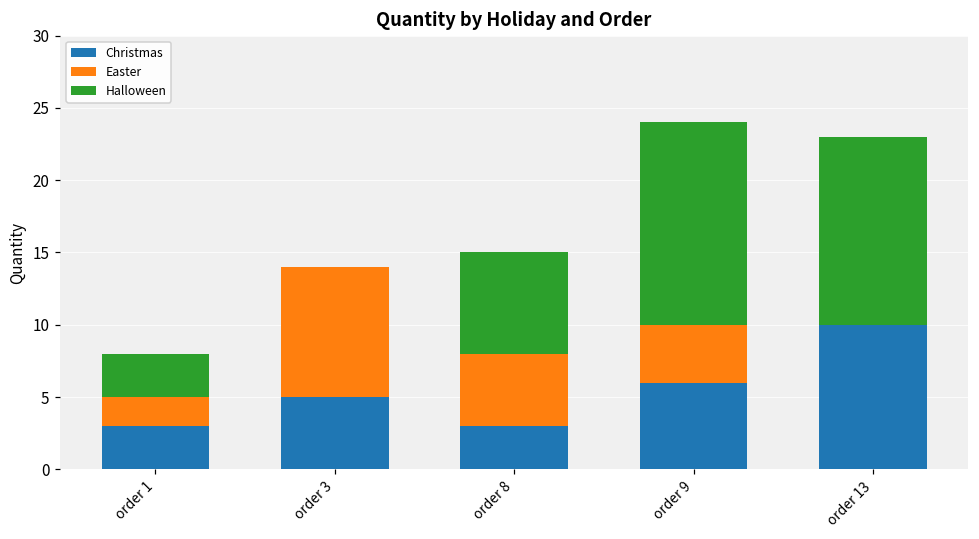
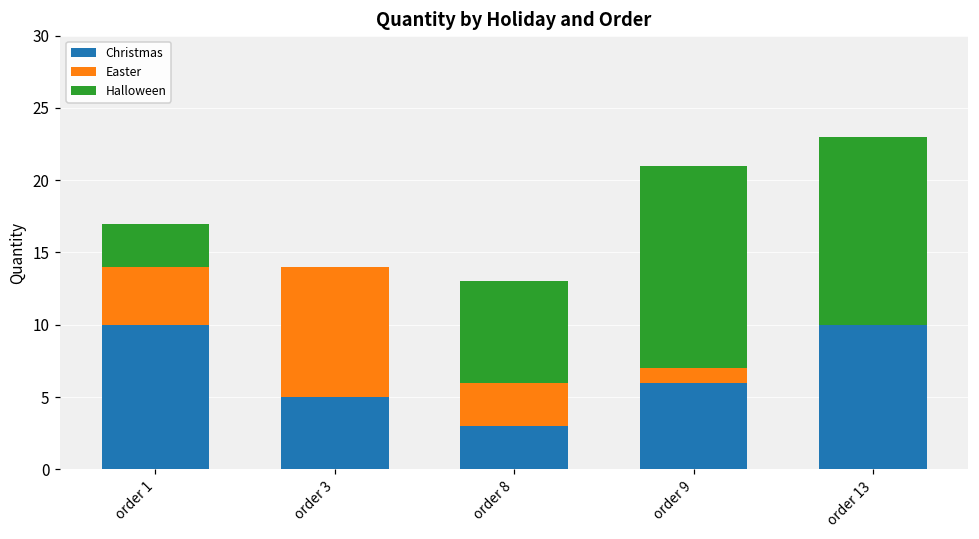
Christmas, order 1: 3 -> 10
Easter, order 1: 2 -> 4
Easter, order 8: 5 -> 3
Easter, order 9: 4 -> 1
